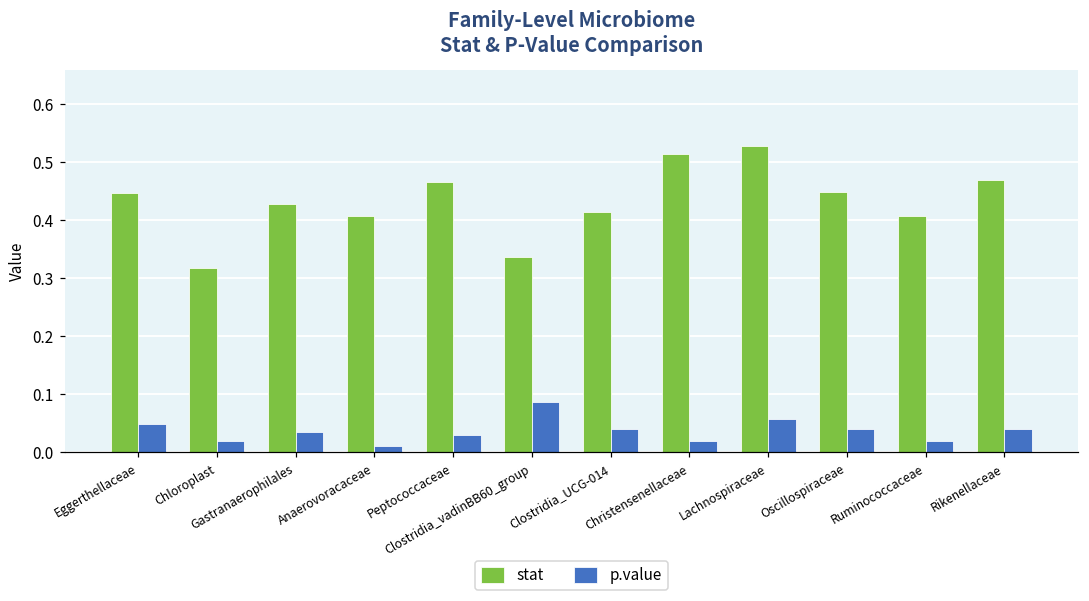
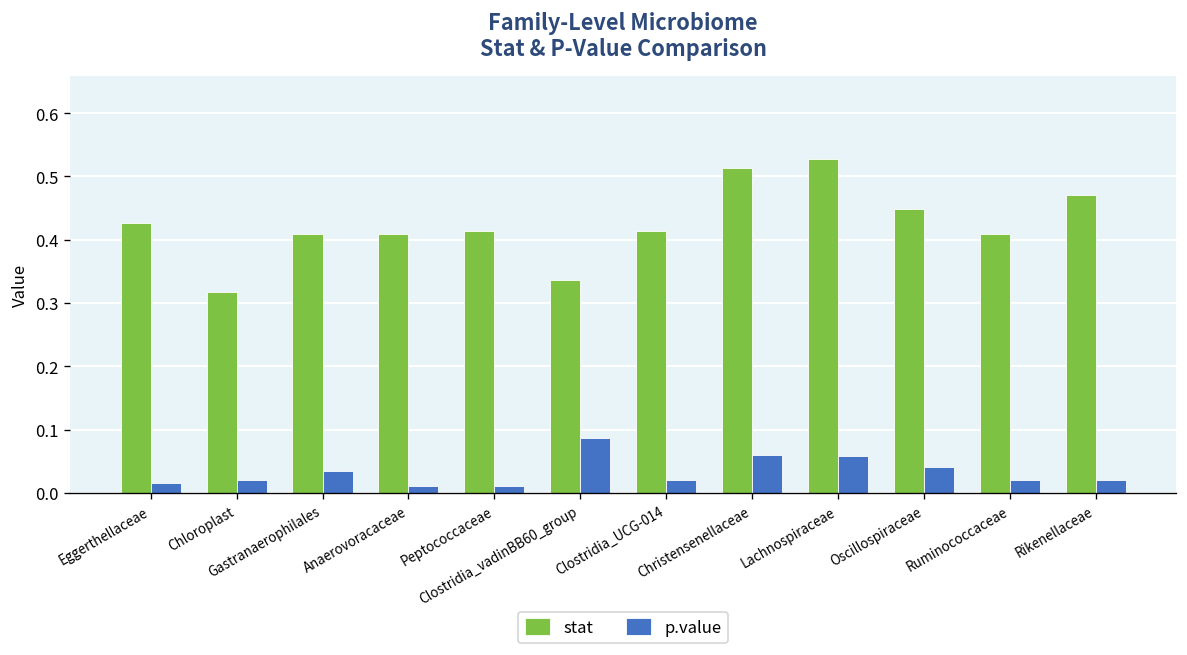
stat, Eggerthellaceae: 0.45 -> 0.43
p.value, Eggerthellaceae: 0.05 -> 0.02
stat, Gastranaerophilales: 0.43 -> 0.41
stat, Peptococcaceae: 0.47 -> 0.41
p.value, Peptococcaceae: 0.03 -> 0.01
p.value, Clostridia_UCG-014: 0.04 -> 0.02
p.value, Christensenellaceae: 0.02 -> 0.06
p.value, Rikenellaceae: 0.04 -> 0.02
